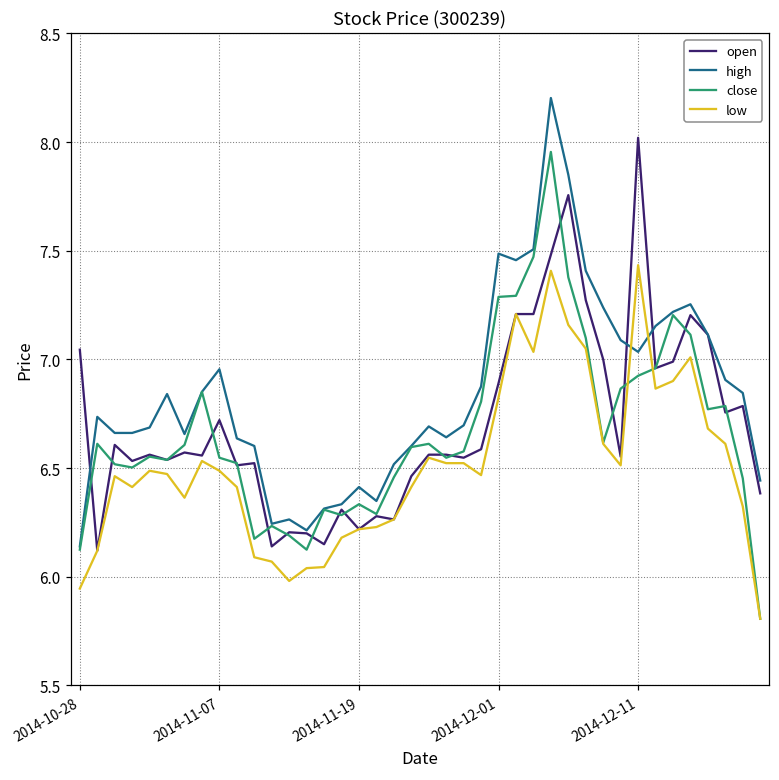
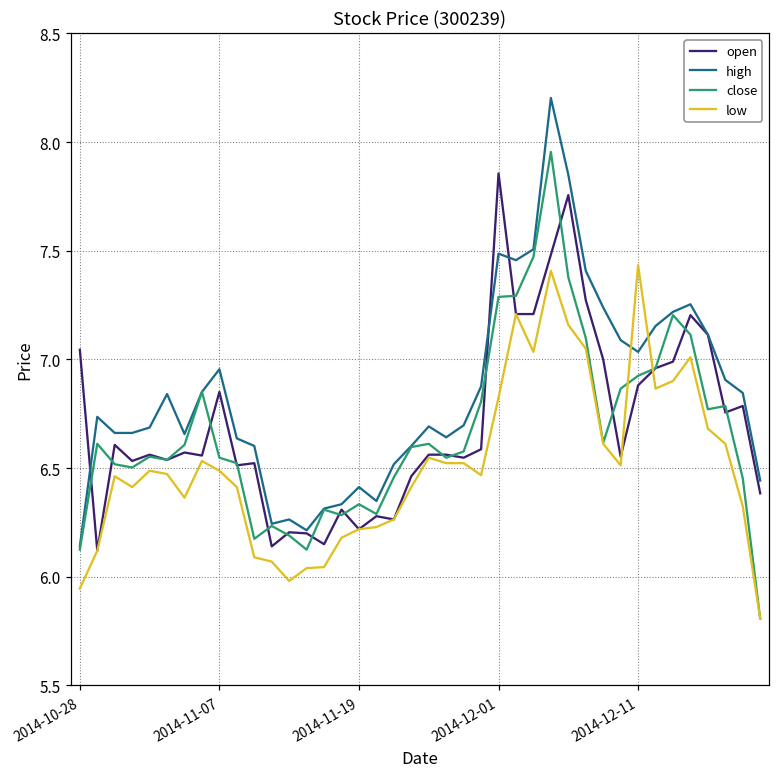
open, 2014-11-07: 6.72 -> 6.85
open, 2014-12-01: 6.89 -> 7.86
open, 2014-12-11: 8.02 -> 6.88
